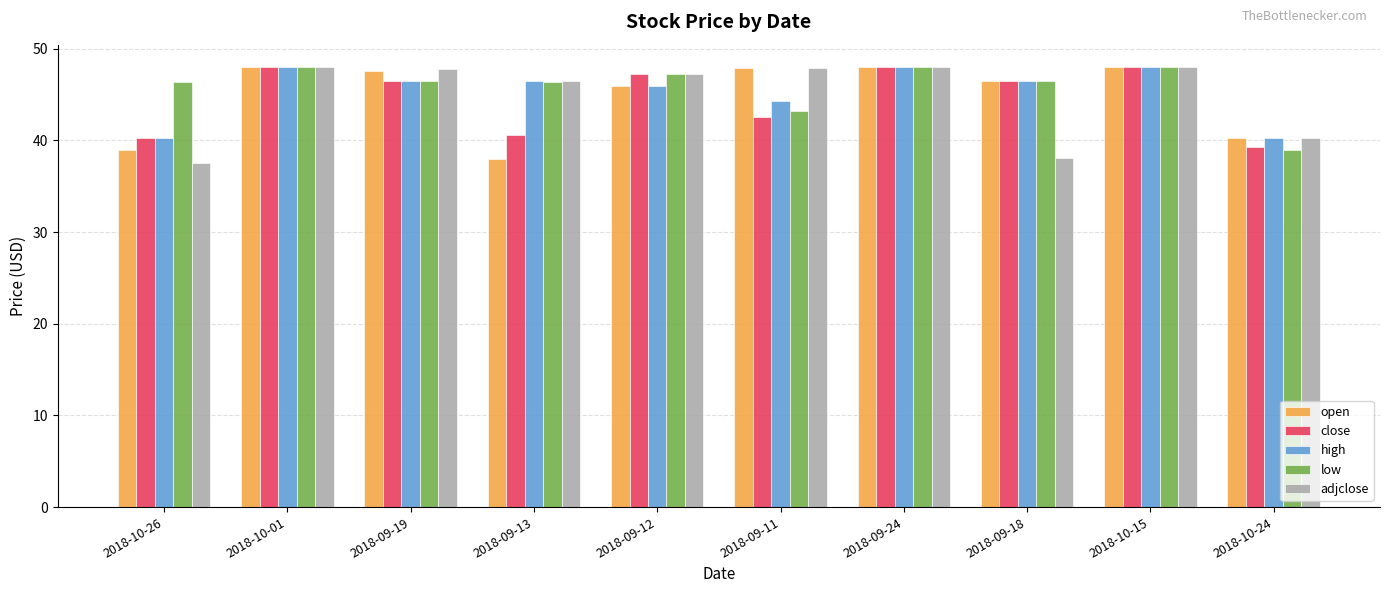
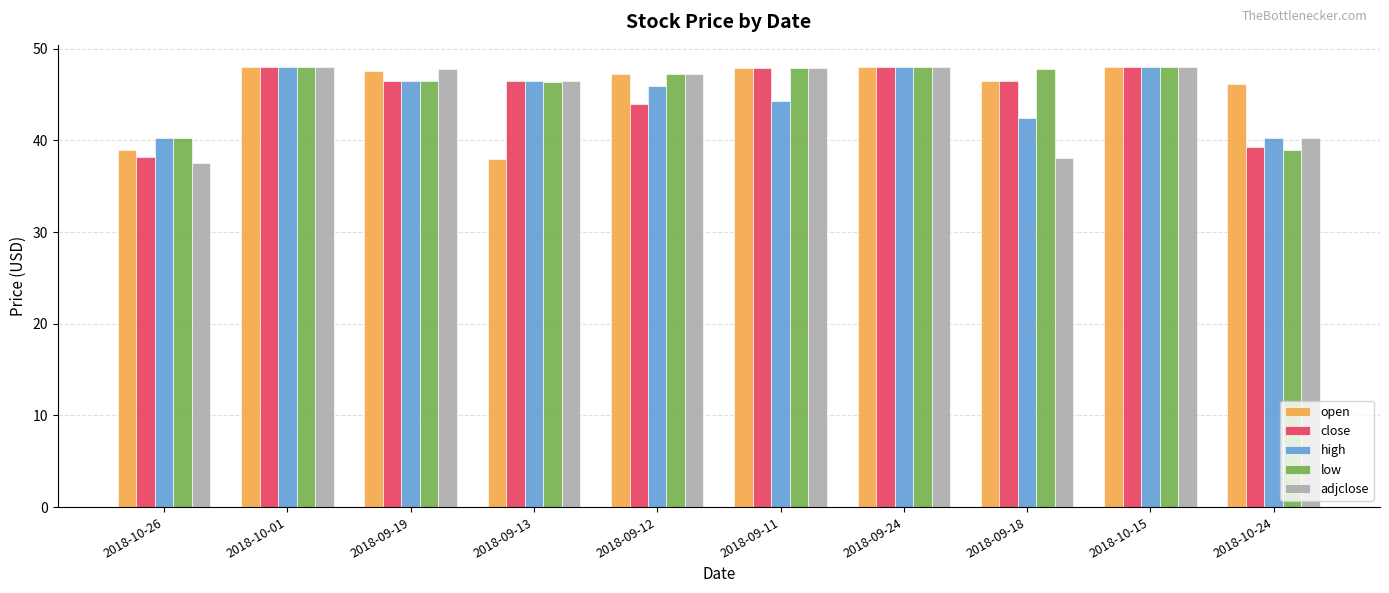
close, 2018-10-26: 40 -> 38
low, 2018-10-26: 46 -> 40
close, 2018-09-13: 41 -> 47
open, 2018-09-12: 46 -> 47
close, 2018-09-12: 47 -> 44
close, 2018-09-11: 43 -> 48
low, 2018-09-11: 43 -> 48
high, 2018-09-18: 47 -> 42
low, 2018-09-18: 47 -> 48
open, 2018-10-24: 40 -> 46
